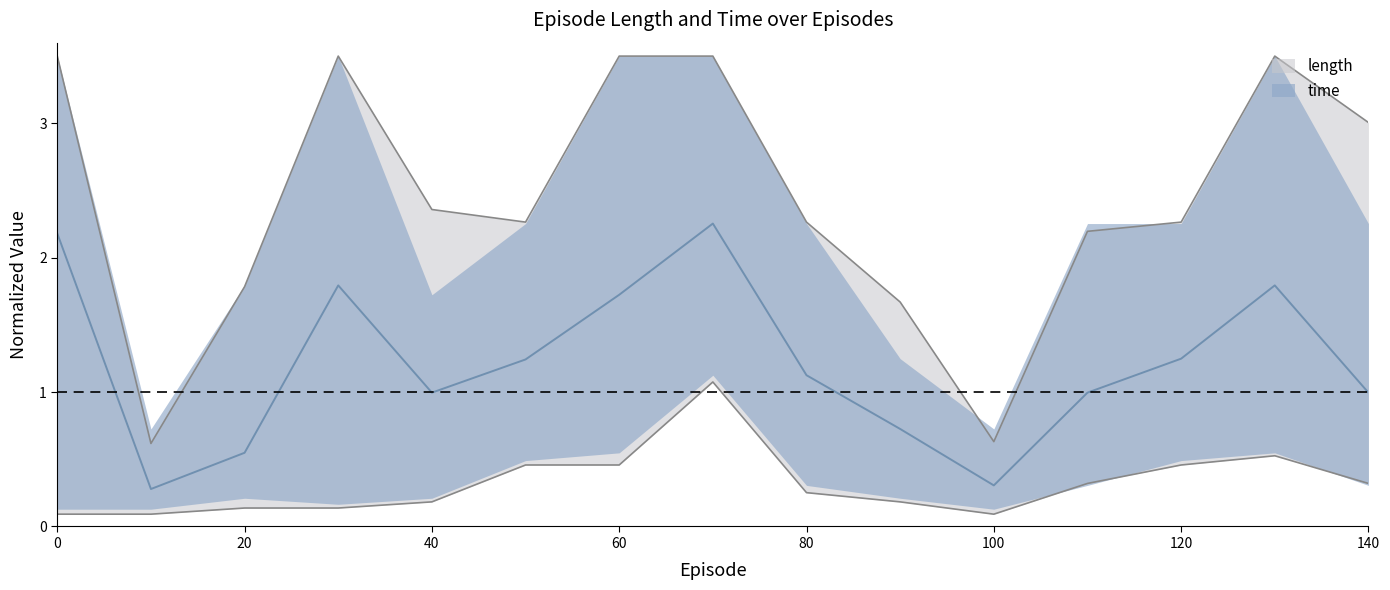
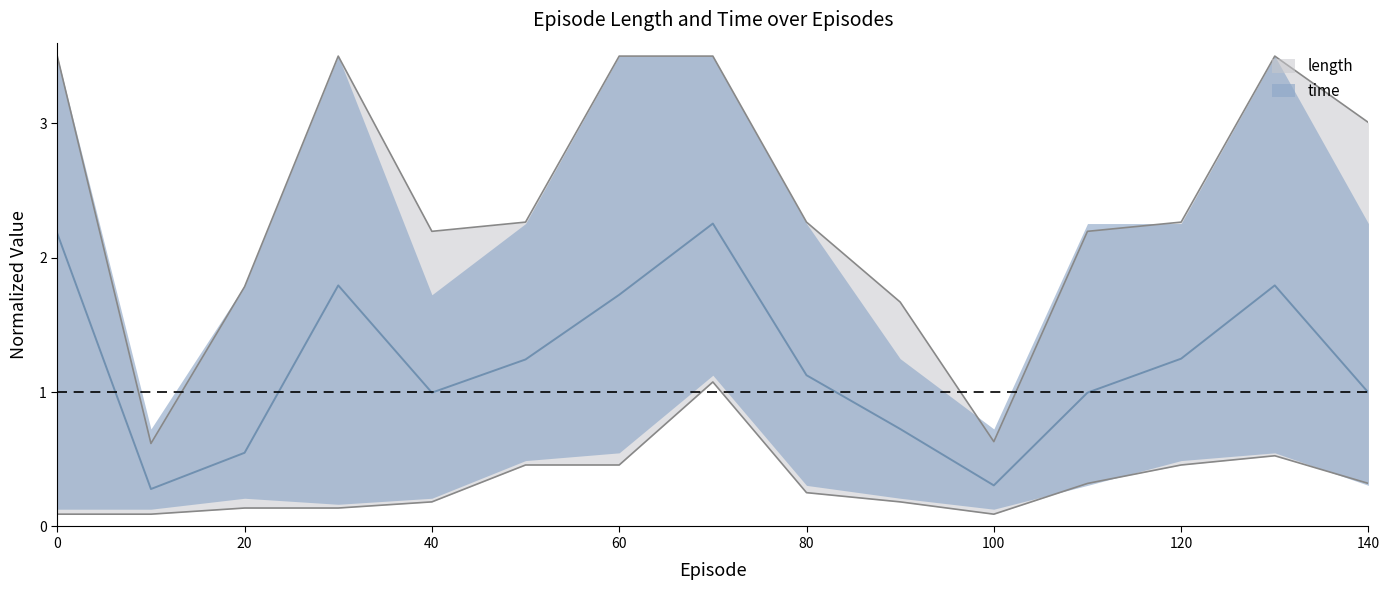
length, 40: 2.36 -> 2.20
